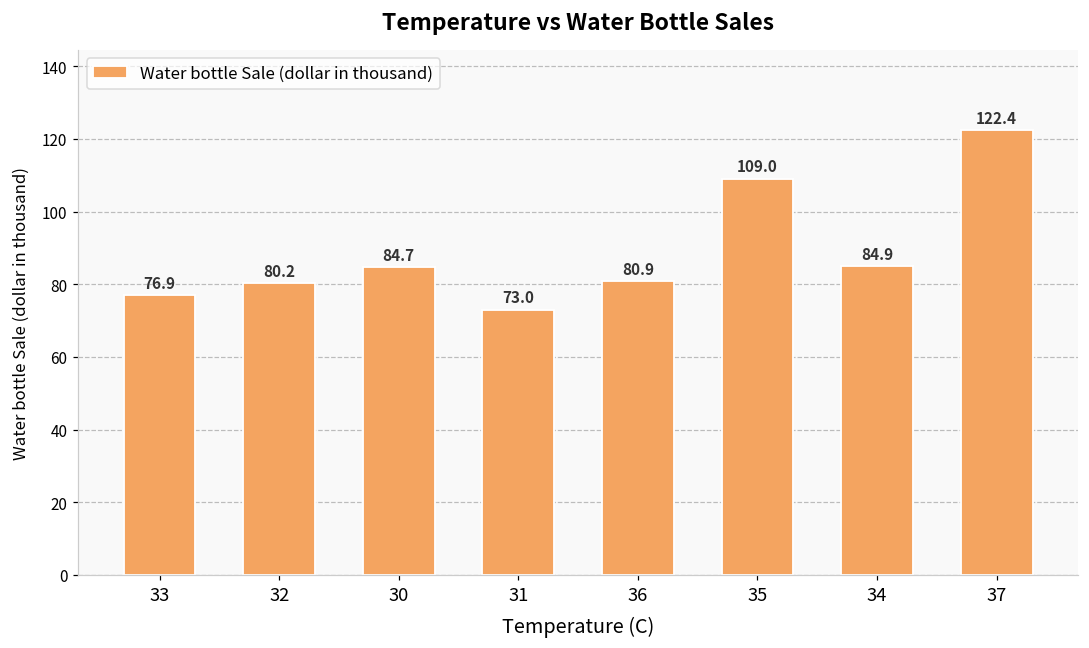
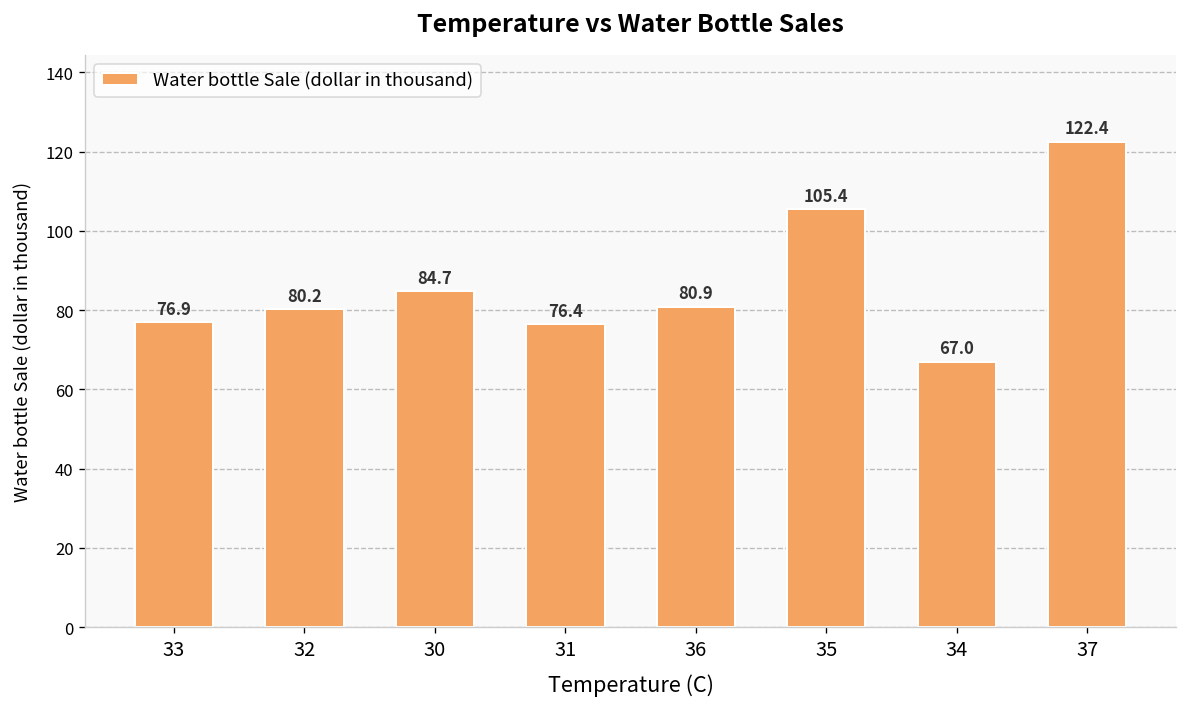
31: 73.0 -> 76.4
35: 109.0 -> 105.4
34: 84.9 -> 67.0
